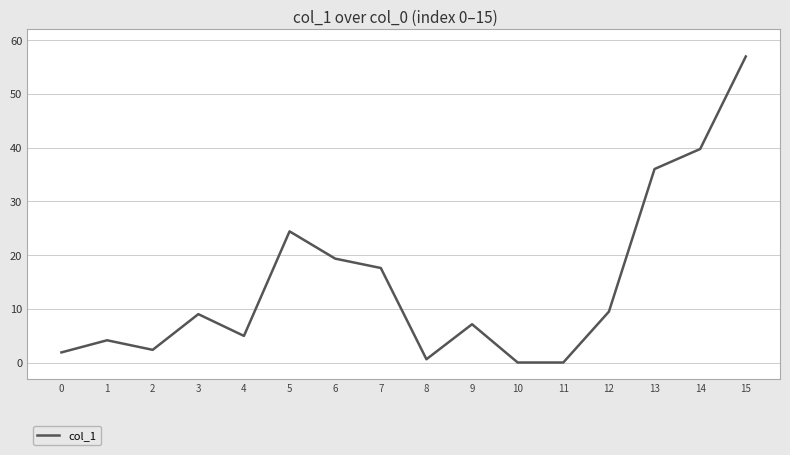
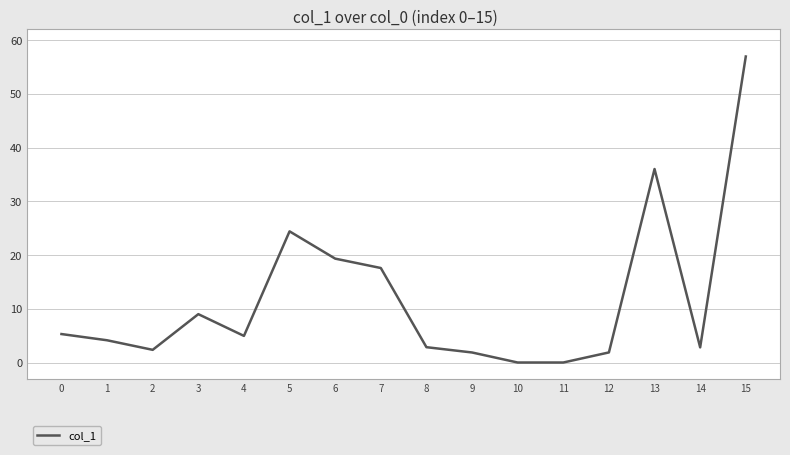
0: 2 -> 5
8: 1 -> 3
9: 7 -> 2
12: 9 -> 2
14: 40 -> 3
